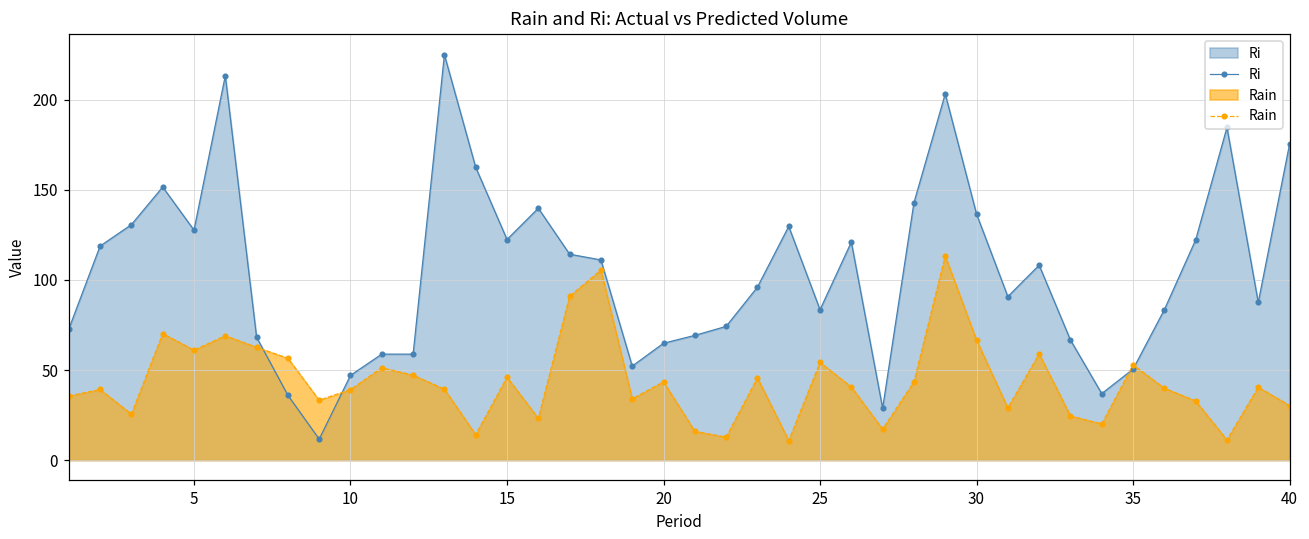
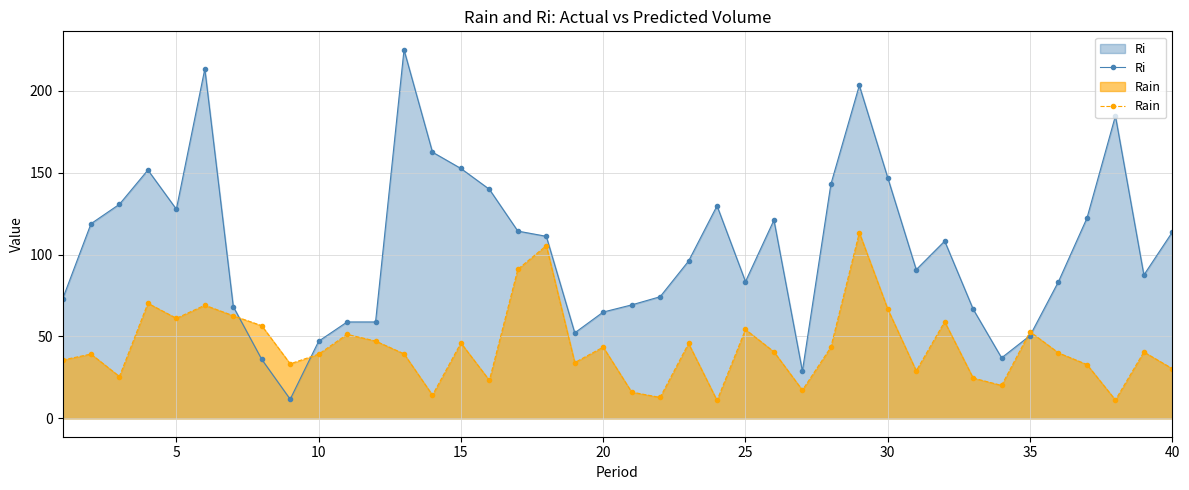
Ri, 15: 122 -> 153
Ri, 30: 137 -> 147
Ri, 40: 175 -> 114
